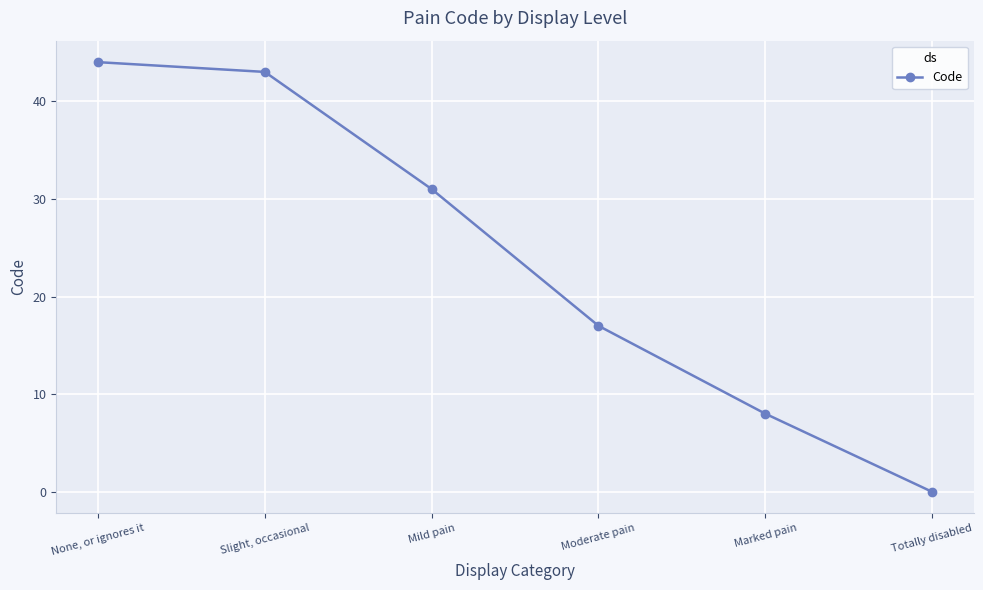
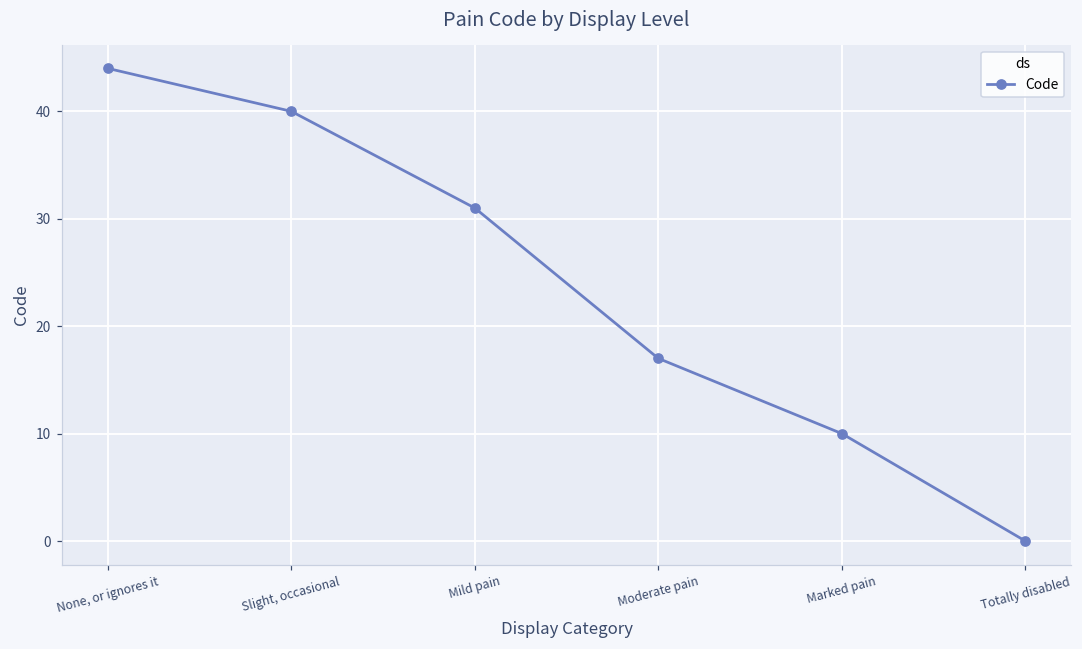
Slight, occasional: 43 -> 40
Marked pain: 8 -> 10
